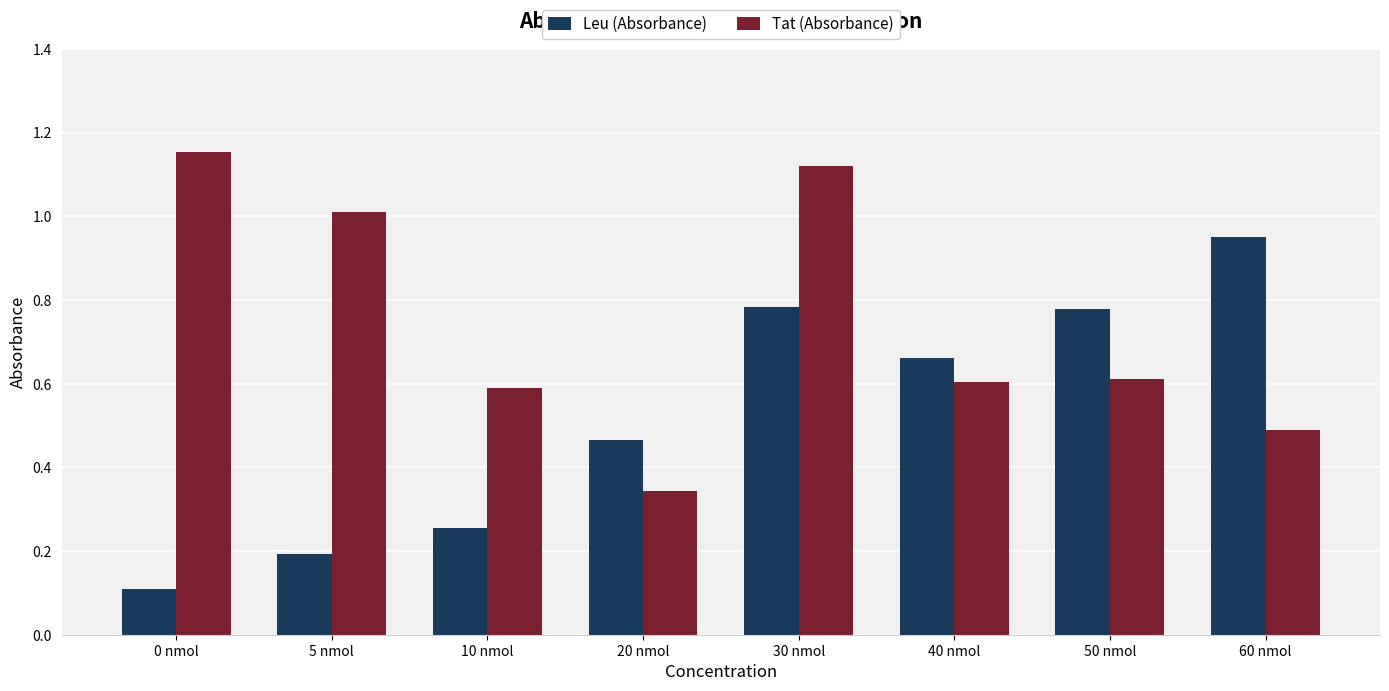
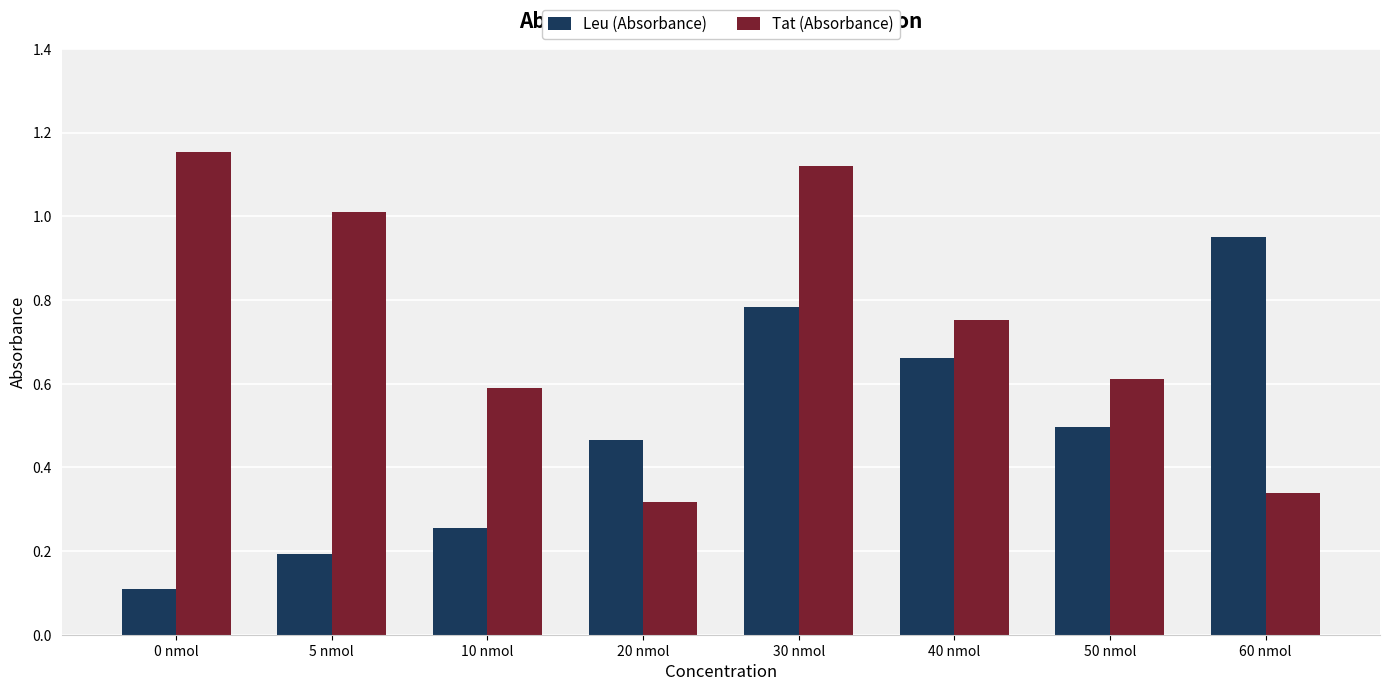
Tat (Absorbance), 20 nmol: 0.34 -> 0.32
Tat (Absorbance), 40 nmol: 0.60 -> 0.75
Leu (Absorbance), 50 nmol: 0.78 -> 0.50
Tat (Absorbance), 60 nmol: 0.49 -> 0.34
